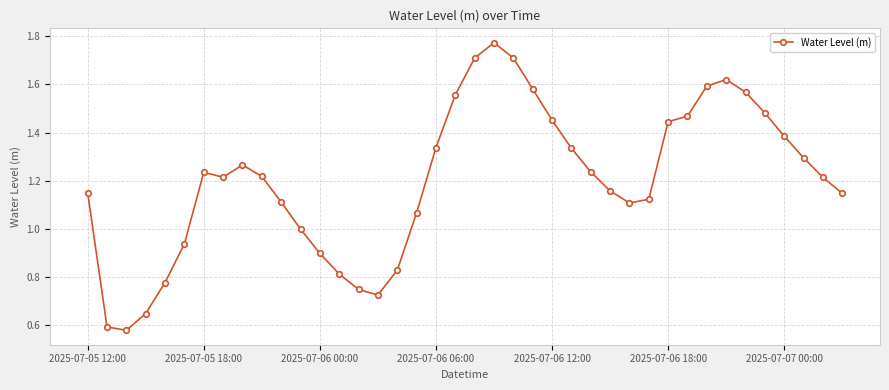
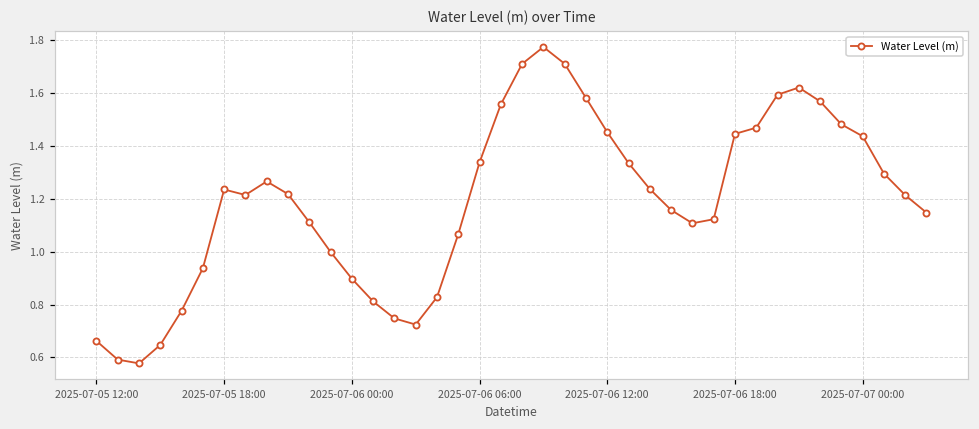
2025-07-05 12:00: 1.15 -> 0.66
2025-07-07 00:00: 1.38 -> 1.44
